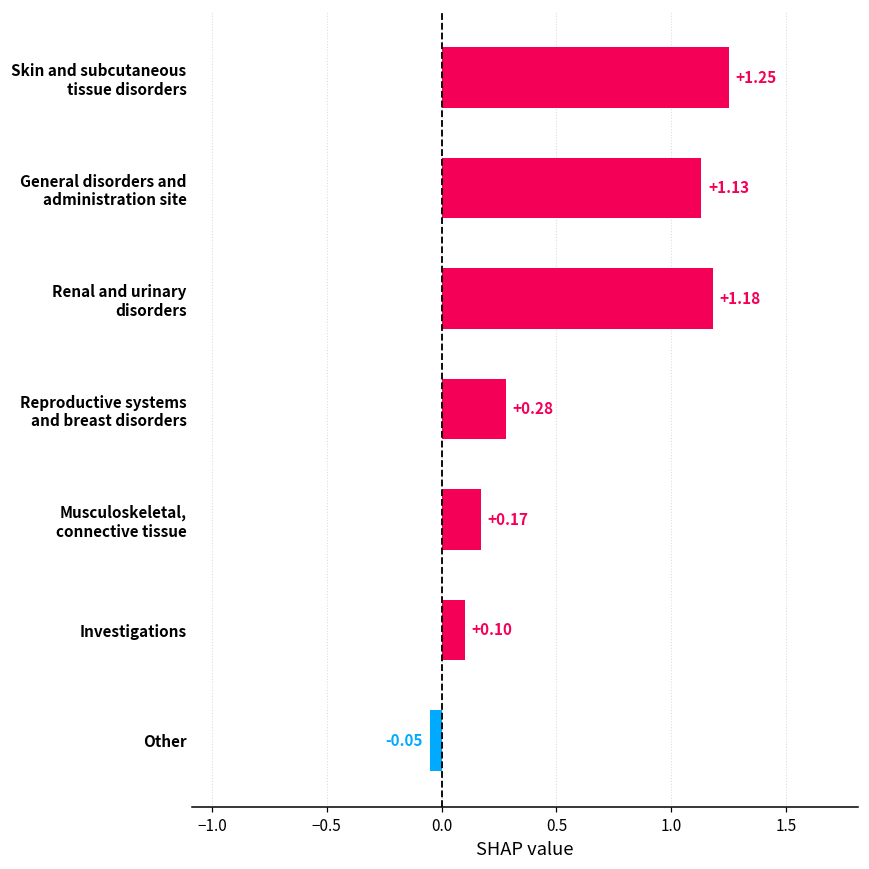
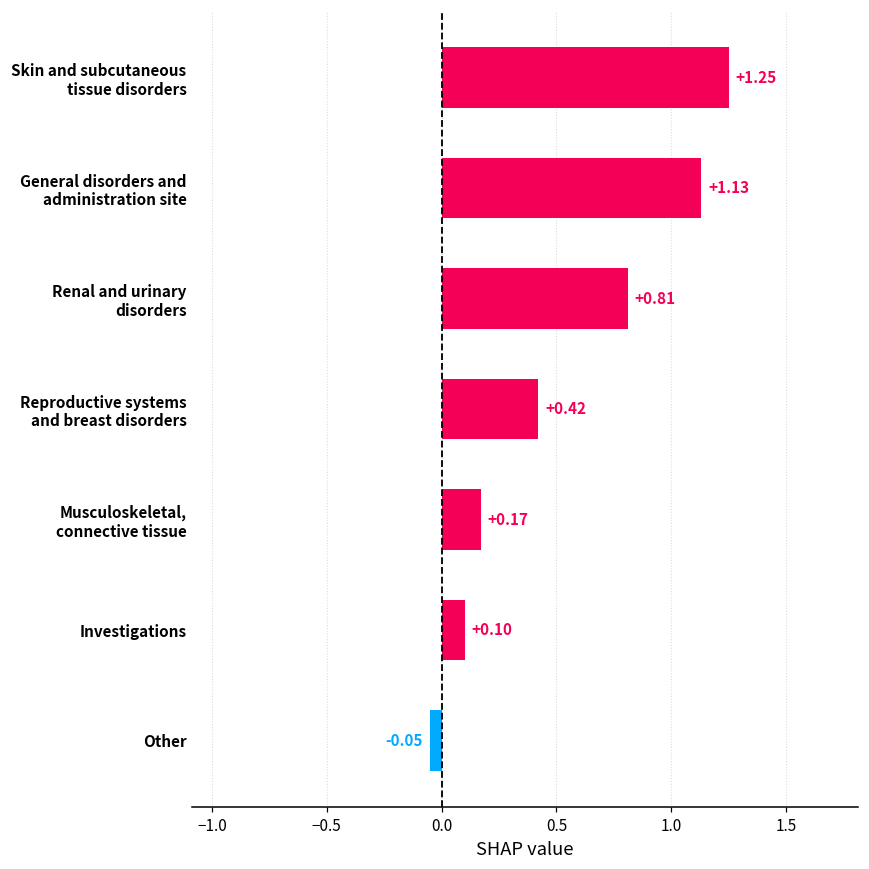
Renal and urinary disorders: +1.18 -> +0.81
Reproductive systems and breast disorders: +0.28 -> +0.42
